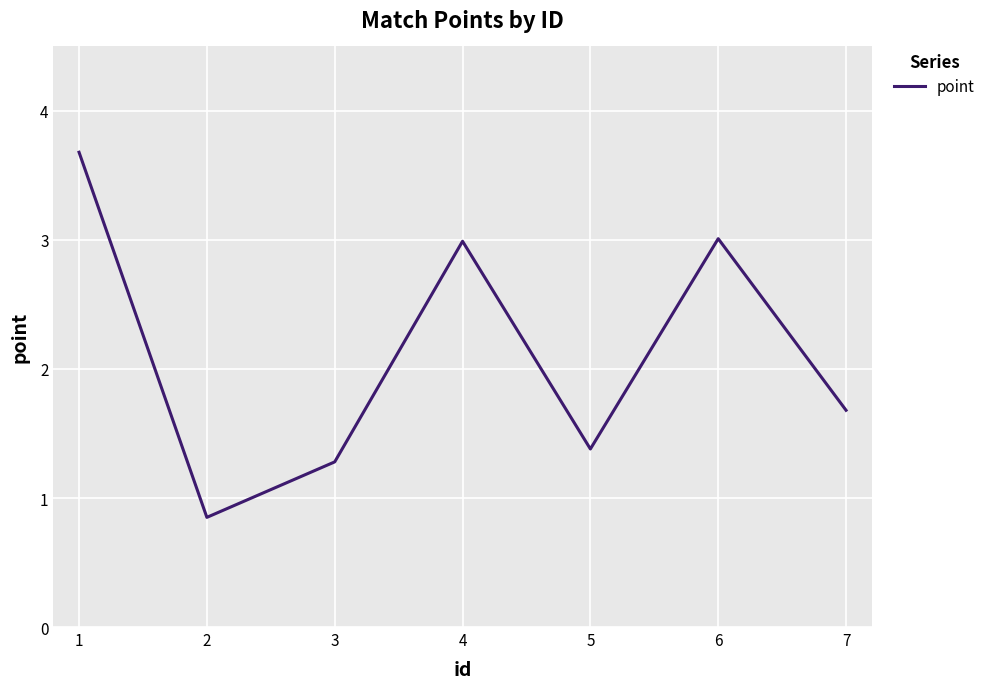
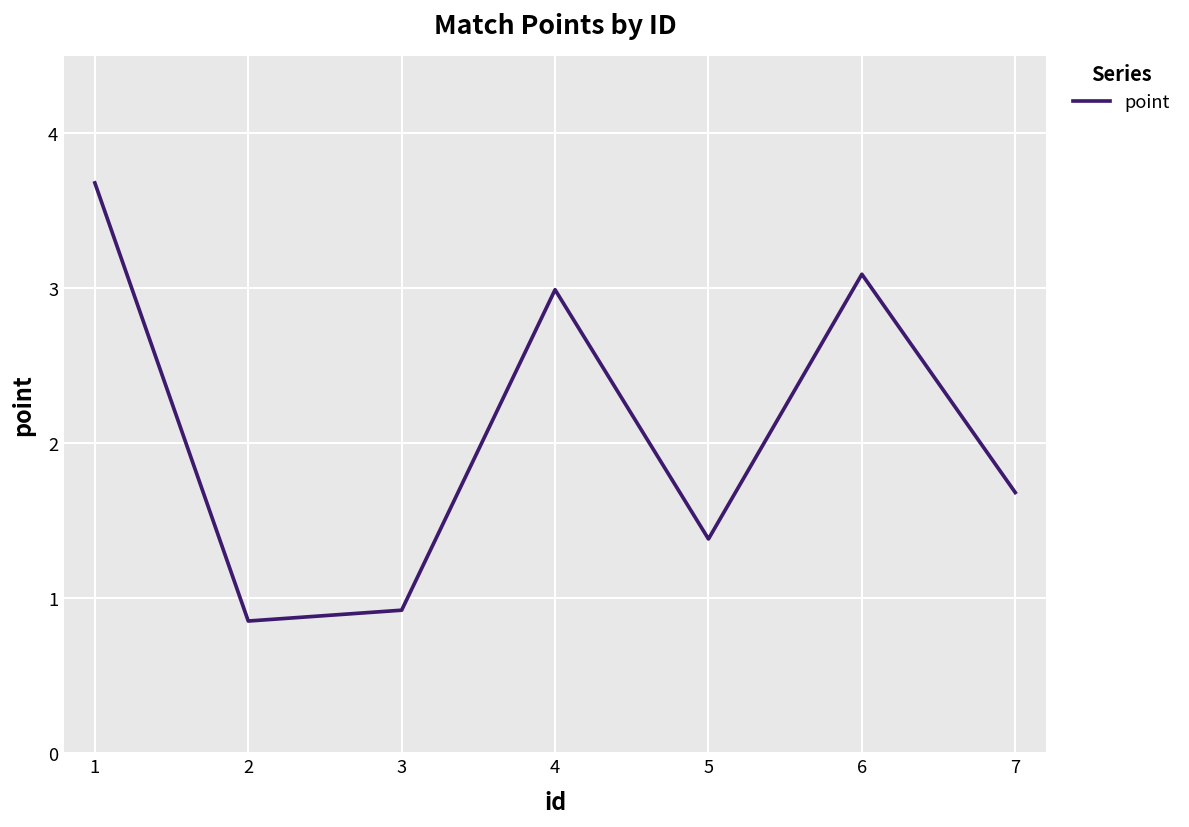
3: 1.28 -> 0.92
6: 3.01 -> 3.09
